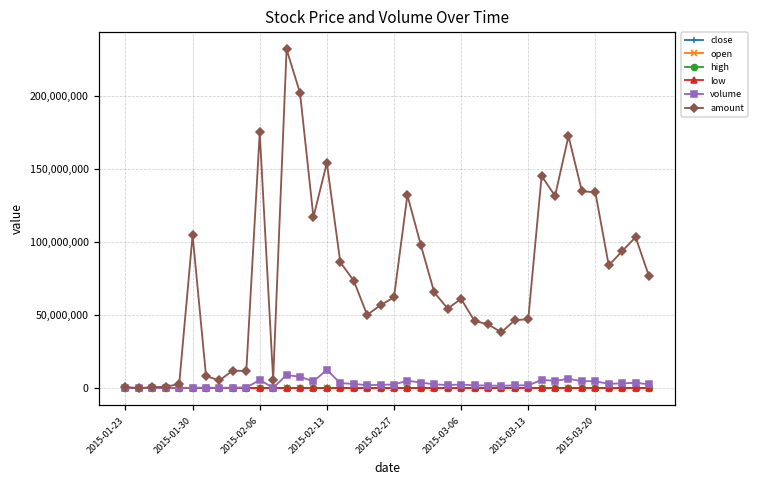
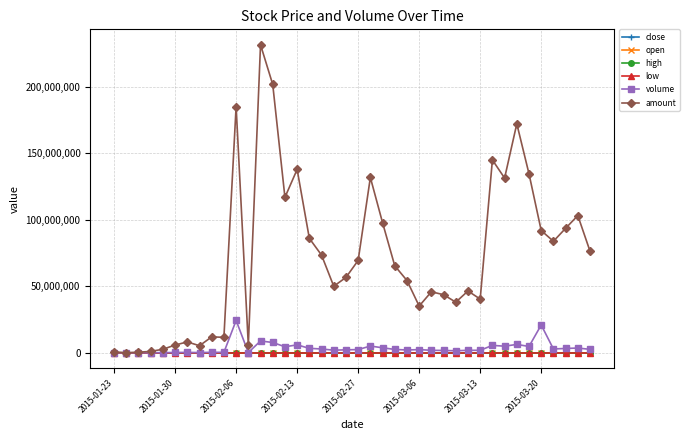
amount, 2015-01-30: 105,000,000 -> 6,000,000
volume, 2015-02-06: 6,000,000 -> 24,000,000
amount, 2015-02-06: 175,000,000 -> 185,000,000
volume, 2015-02-13: 13,000,000 -> 6,000,000
amount, 2015-02-13: 154,000,000 -> 138,000,000
amount, 2015-02-27: 62,000,000 -> 69,000,000
amount, 2015-03-06: 61,000,000 -> 35,000,000
amount, 2015-03-13: 47,000,000 -> 40,000,000
volume, 2015-03-20: 5,000,000 -> 21,000,000
amount, 2015-03-20: 134,000,000 -> 92,000,000
